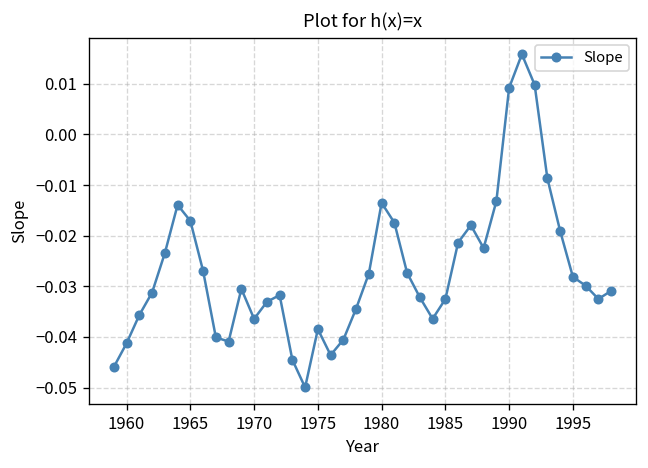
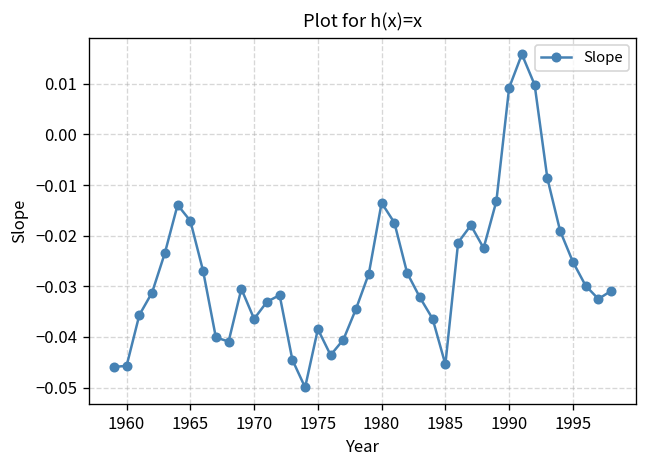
1960: -0.041 -> -0.046
1985: -0.033 -> -0.045
1995: -0.028 -> -0.025
